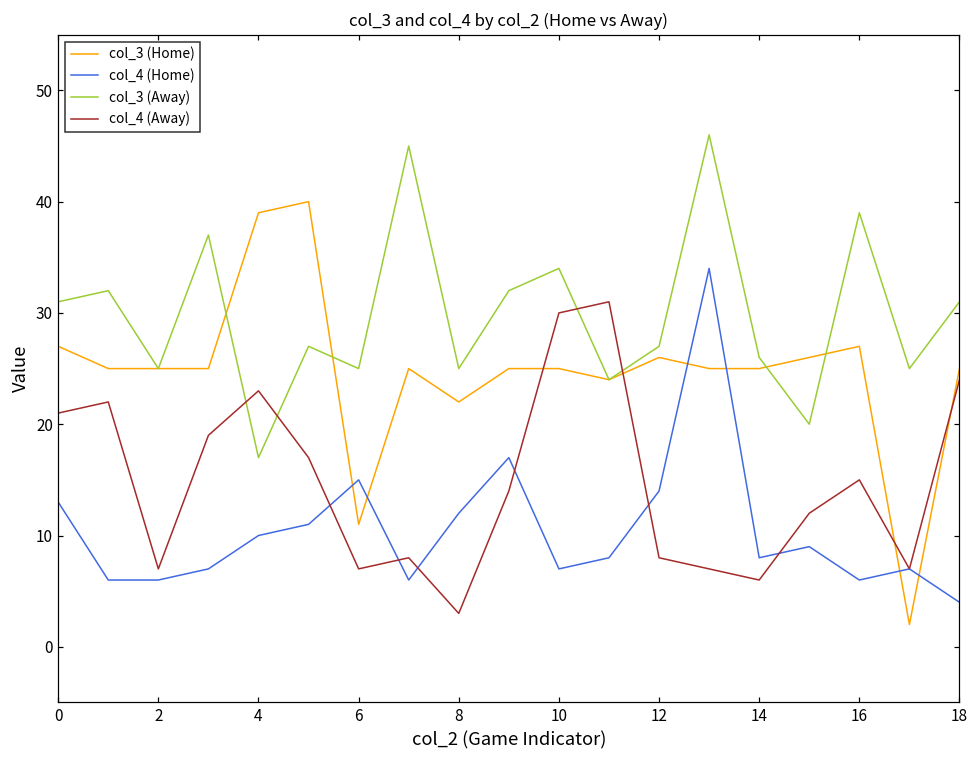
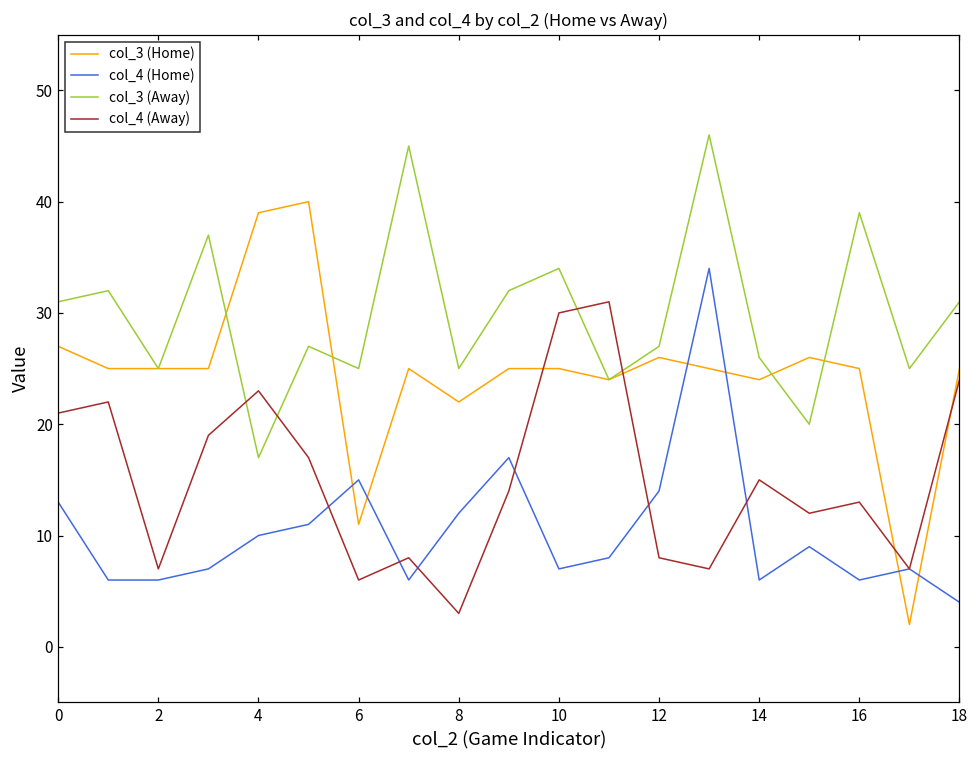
col_4 (Away), 6: 7 -> 6
col_3 (Home), 14: 25 -> 24
col_4 (Home), 14: 8 -> 6
col_4 (Away), 14: 6 -> 15
col_3 (Home), 16: 27 -> 25
col_4 (Away), 16: 15 -> 13
